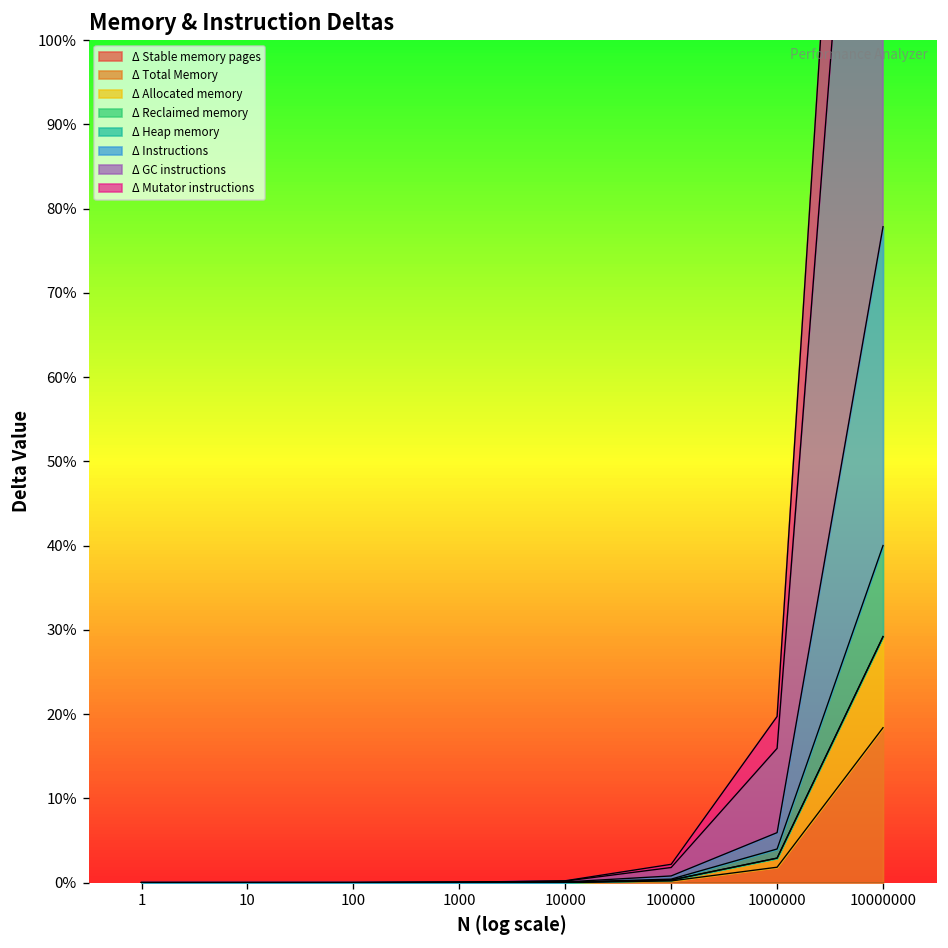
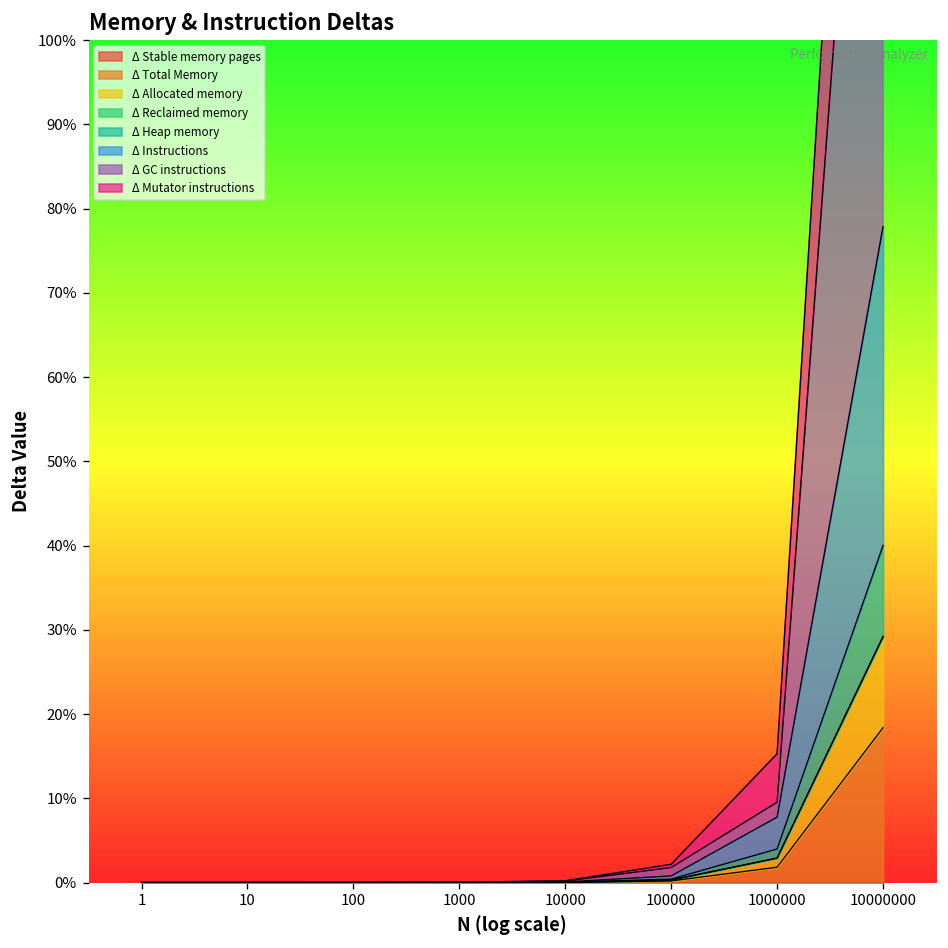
Δ Instructions, 1000000: 2% -> 4%
Δ GC instructions, 1000000: 10% -> 2%
Δ Mutator instructions, 1000000: 4% -> 6%
